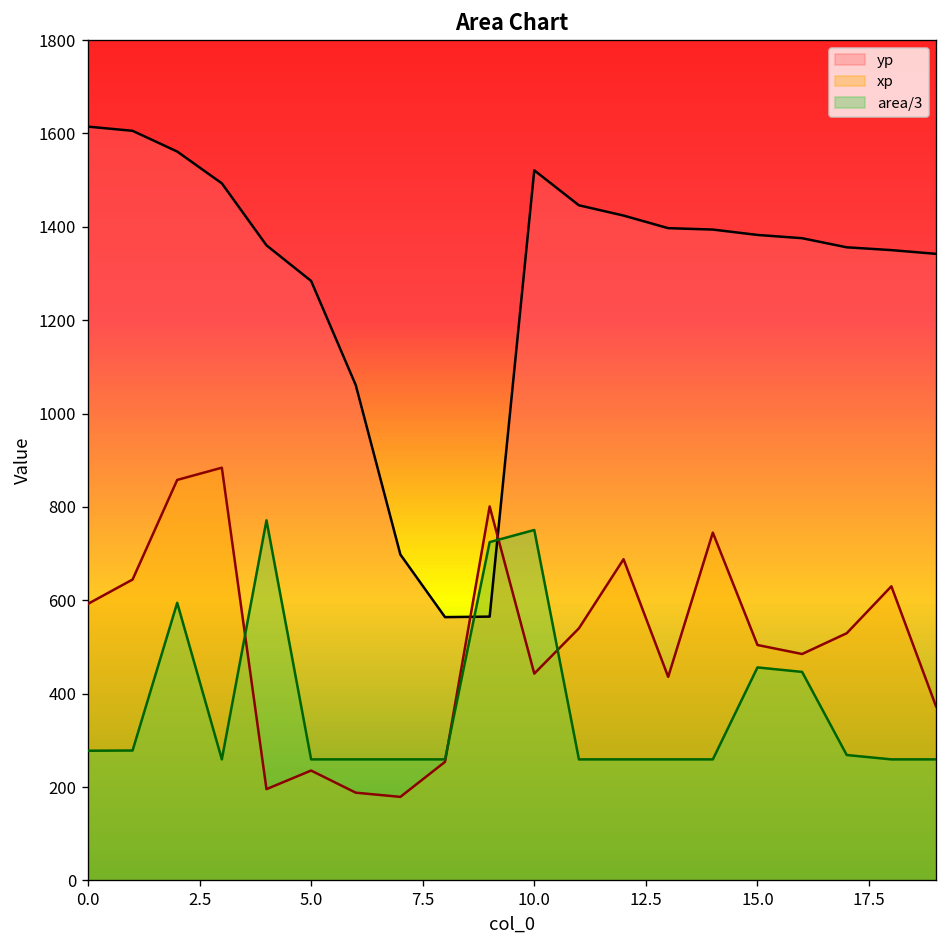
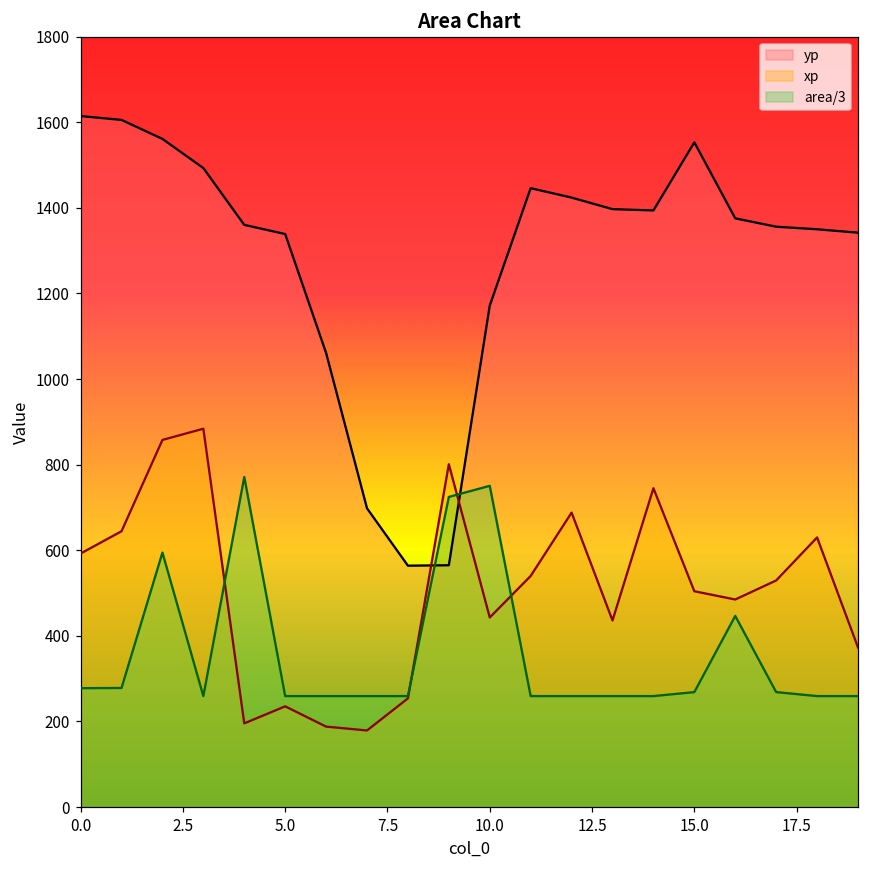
yp, 5.0: 1280 -> 1340
yp, 10.0: 1520 -> 1170
yp, 15.0: 1380 -> 1550
area/3, 15.0: 460 -> 270
